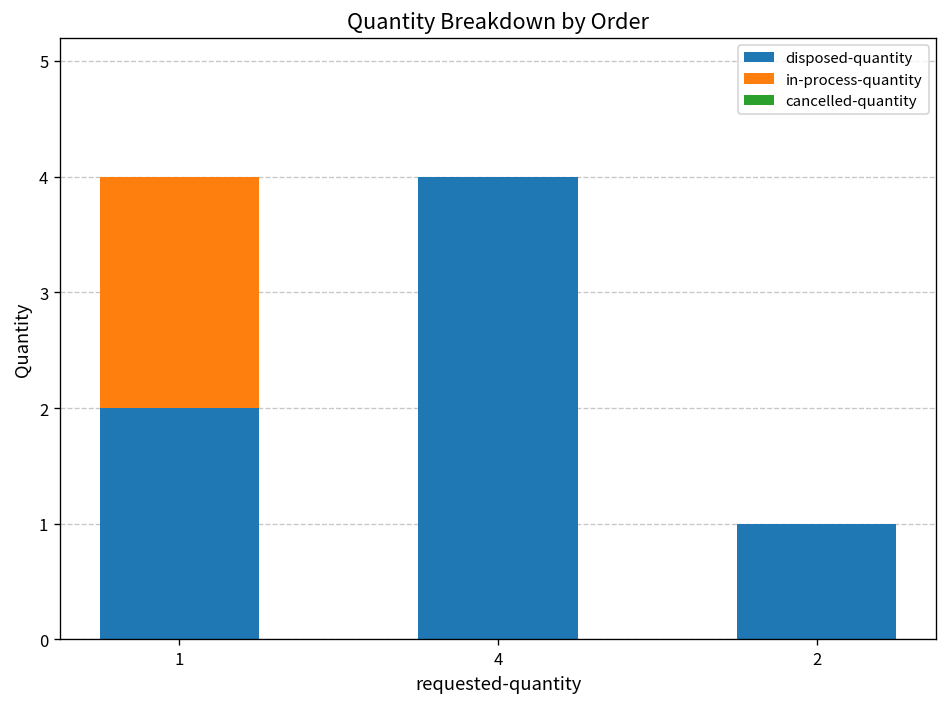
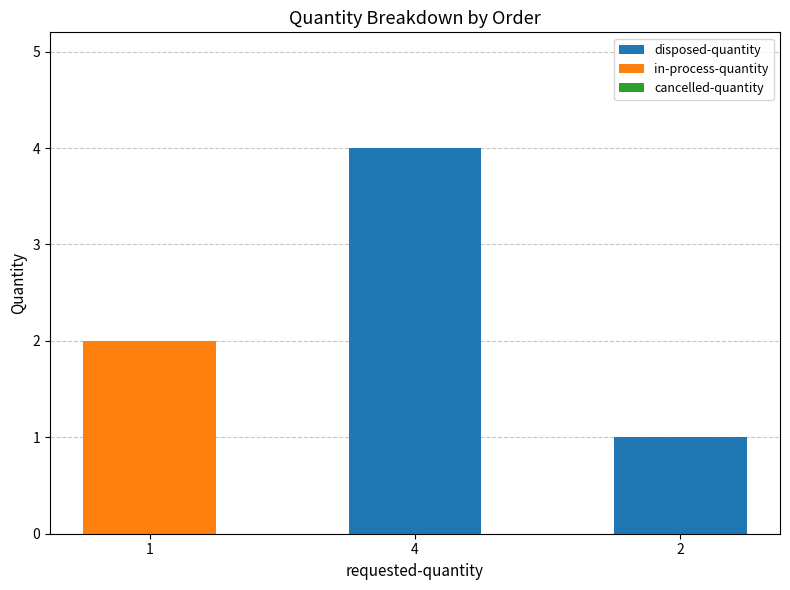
disposed-quantity, 1: 2 -> 0
